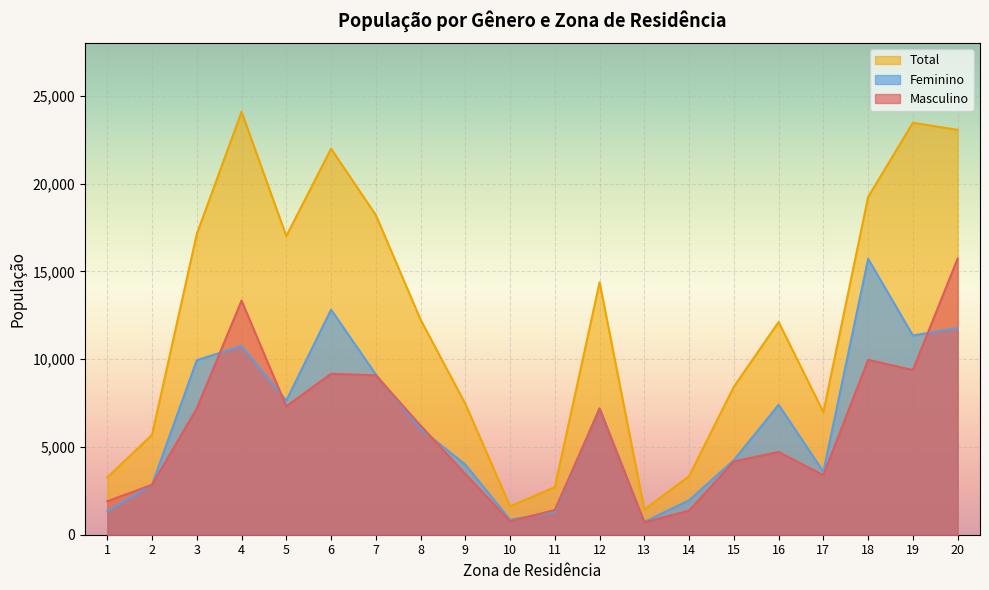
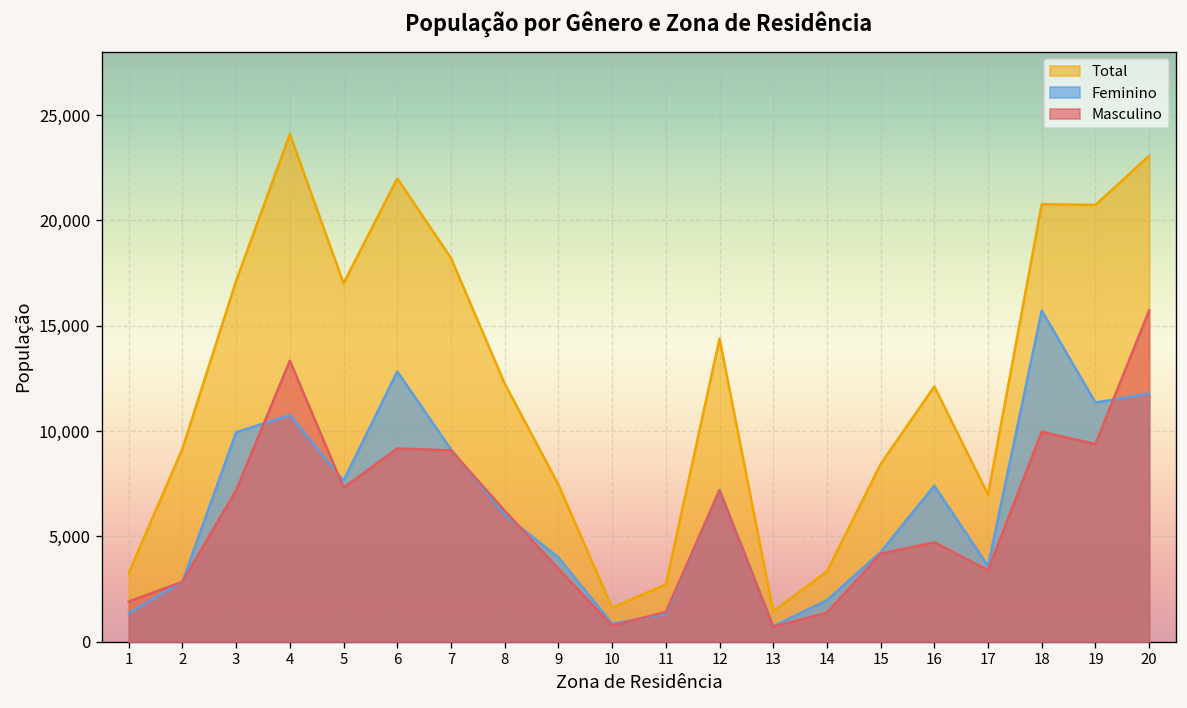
Total, 2: 5,700 -> 9,200
Total, 18: 19,200 -> 20,800
Total, 19: 23,500 -> 20,700
